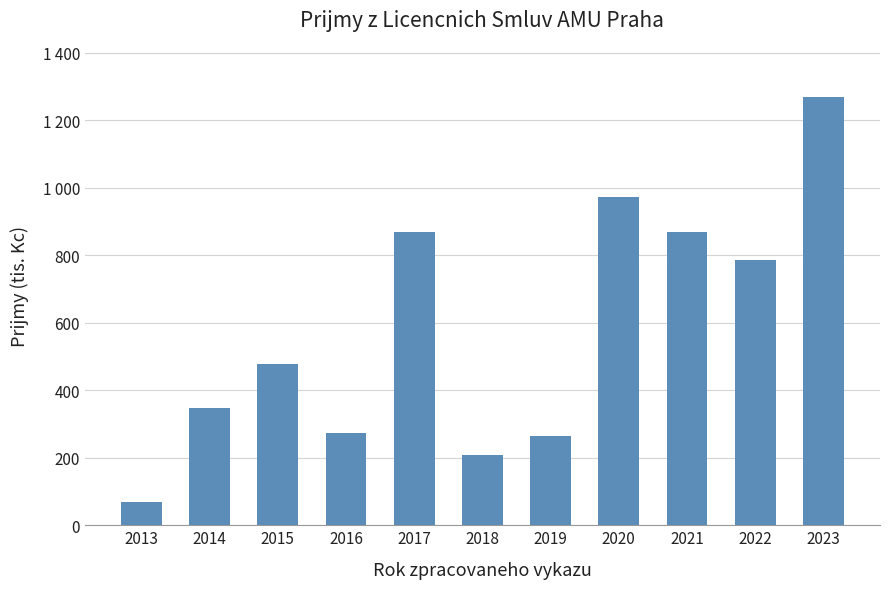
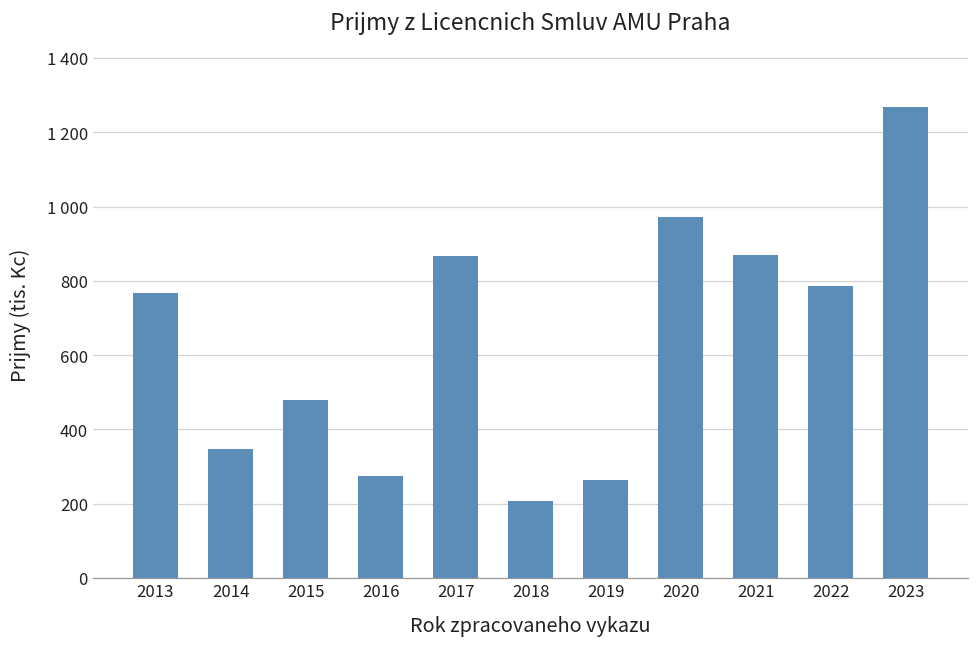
2013: 70 -> 770
